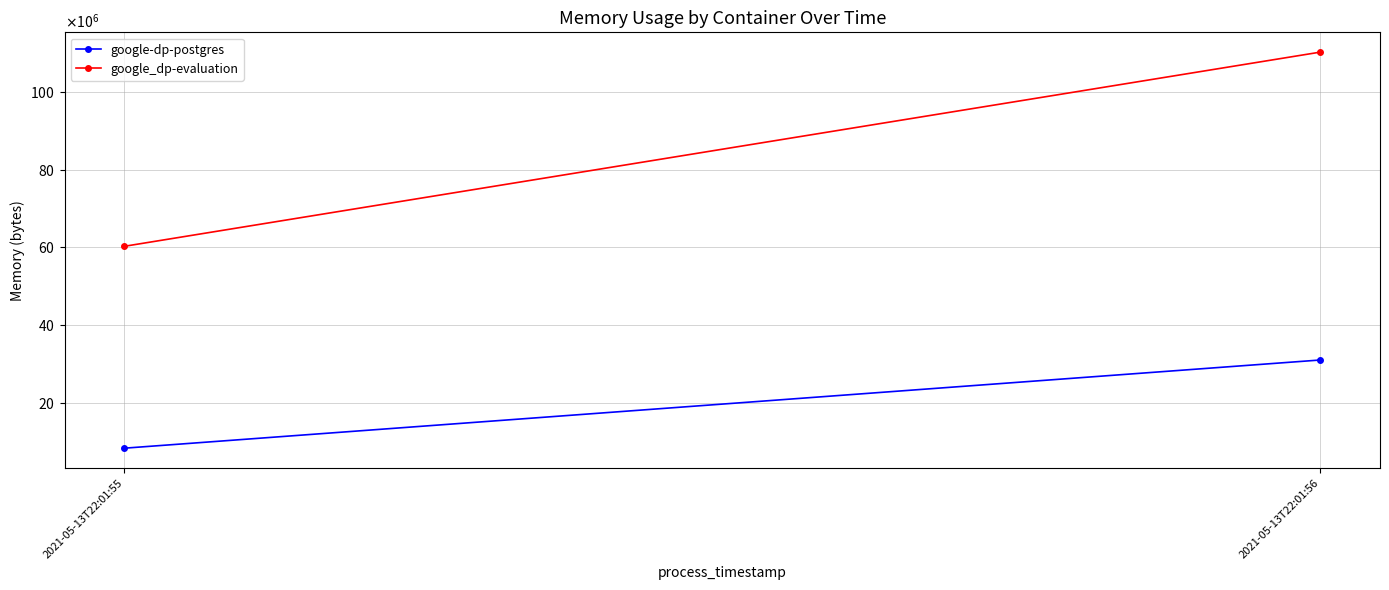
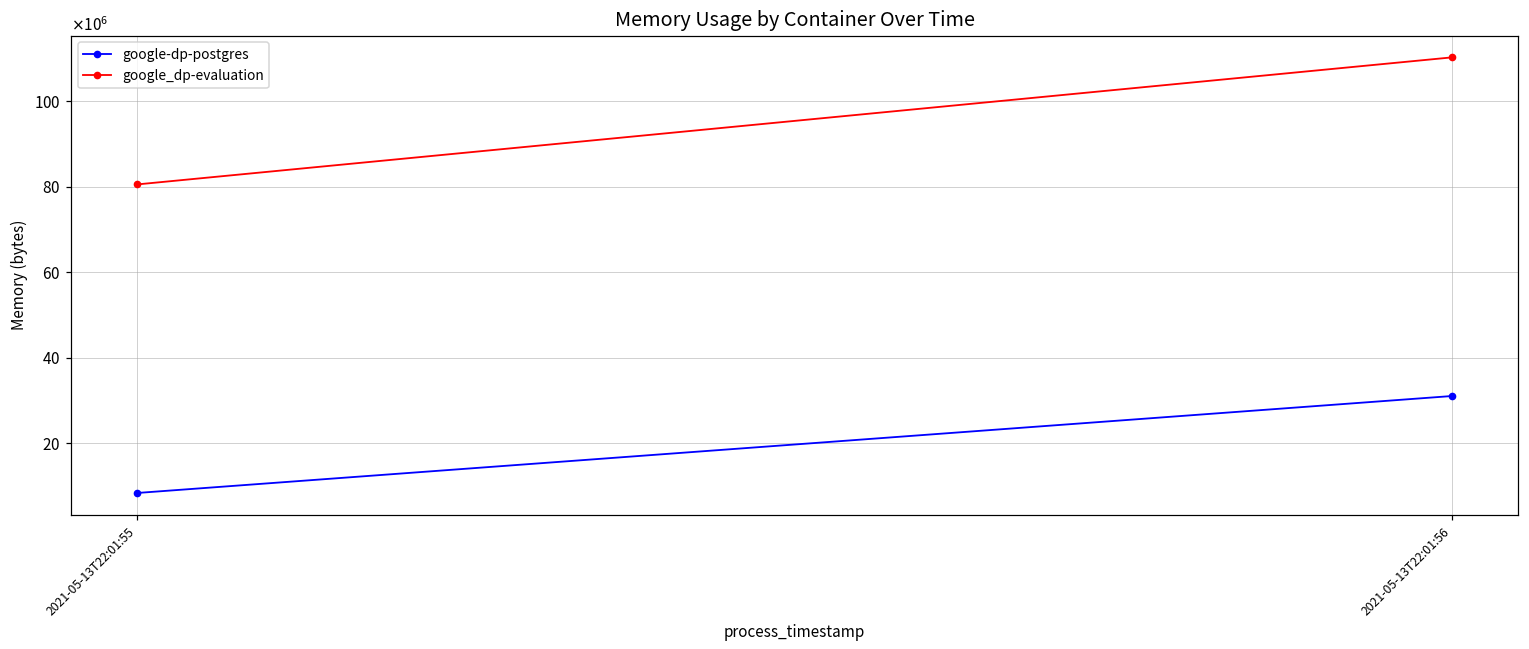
google_dp-evaluation, 2021-05-13T22:01:55: 60000000 -> 81000000
